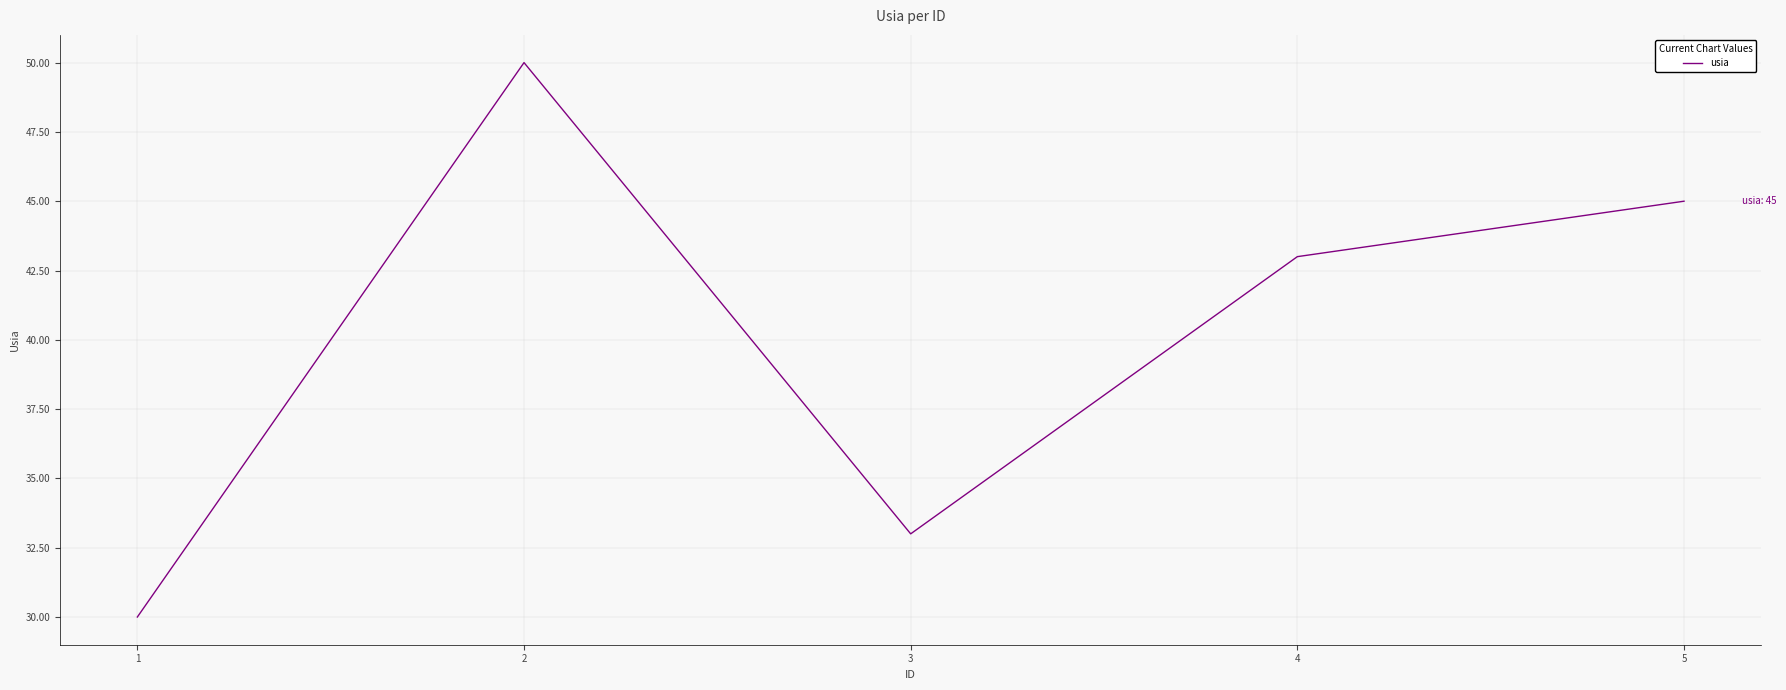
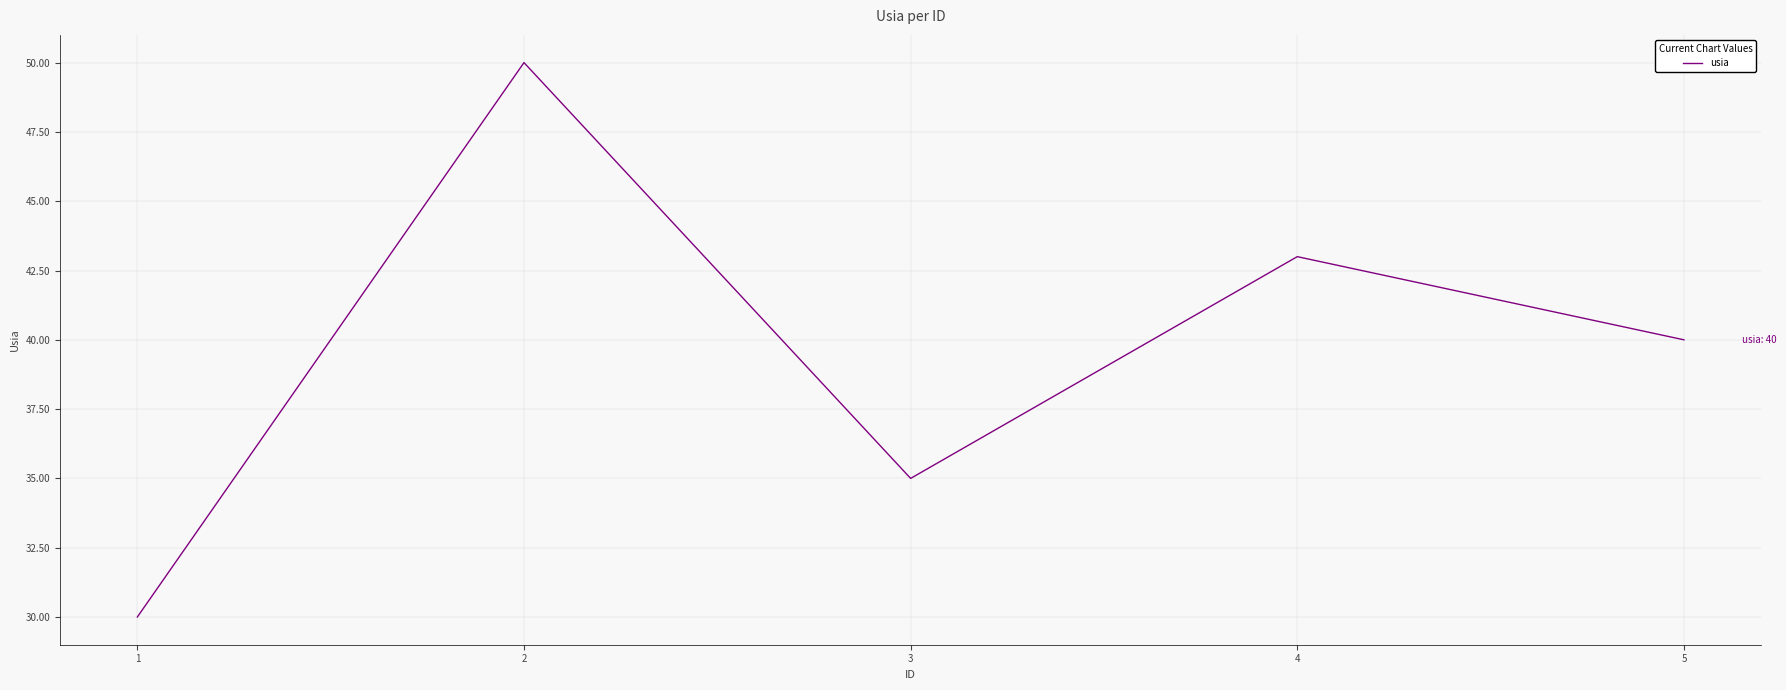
3: 33 -> 35
5: 45 -> 40
